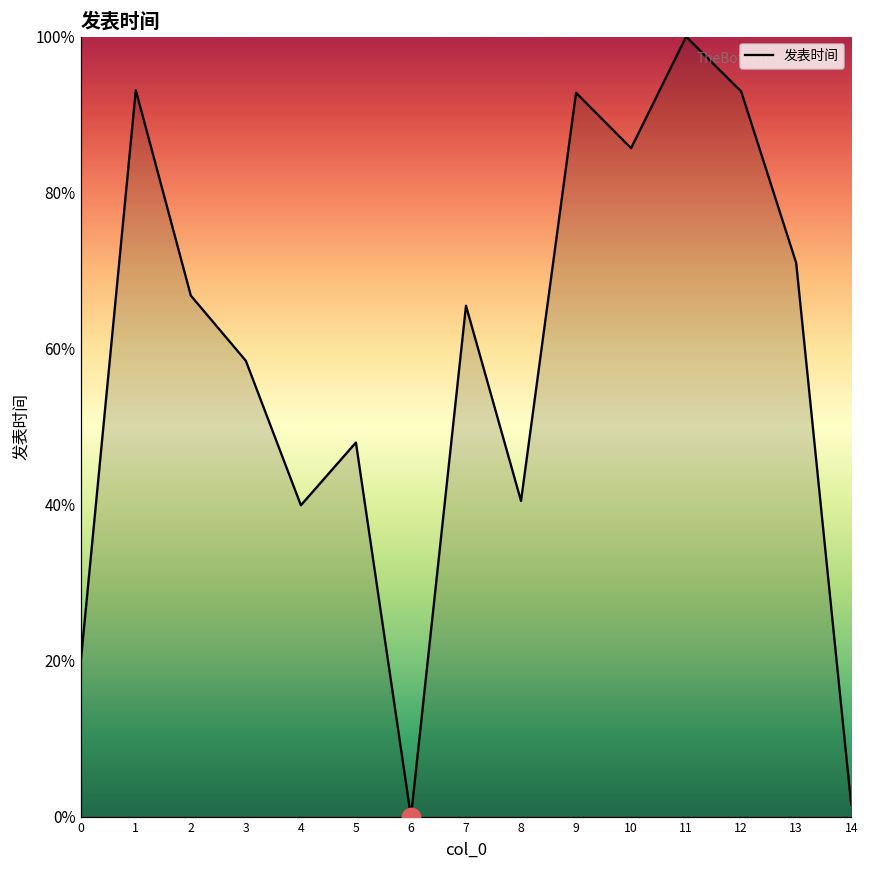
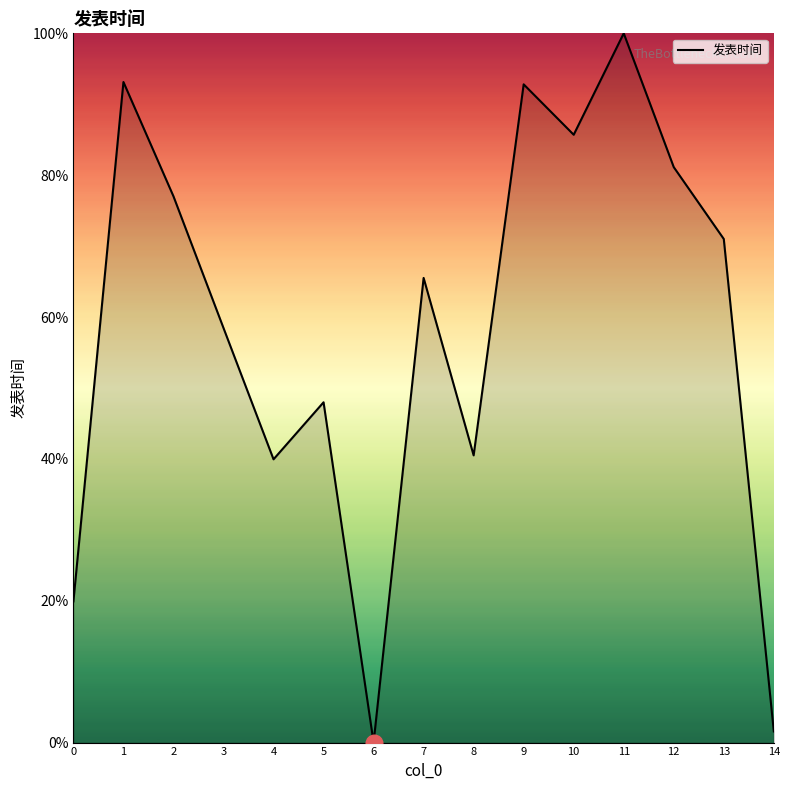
发表时间, 2: 67% -> 77%
发表时间, 12: 93% -> 81%
